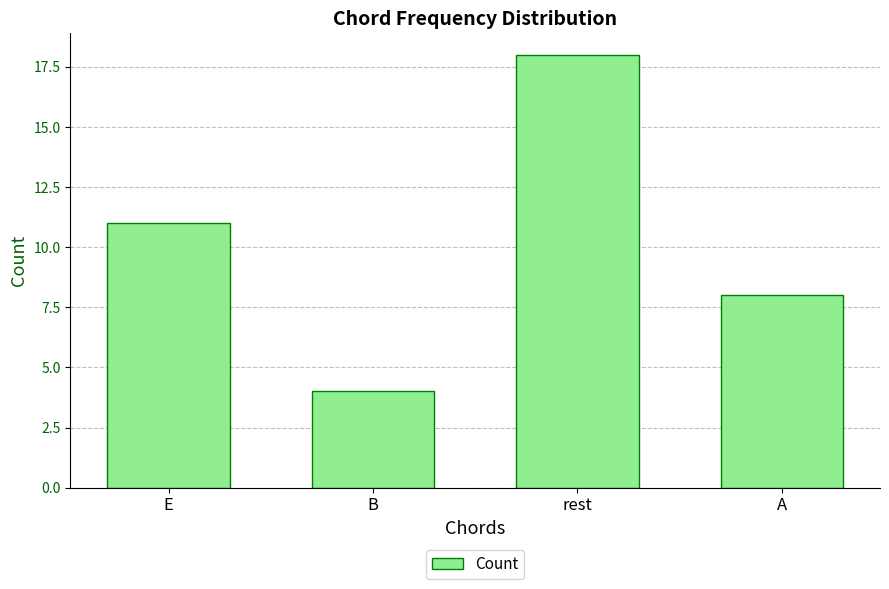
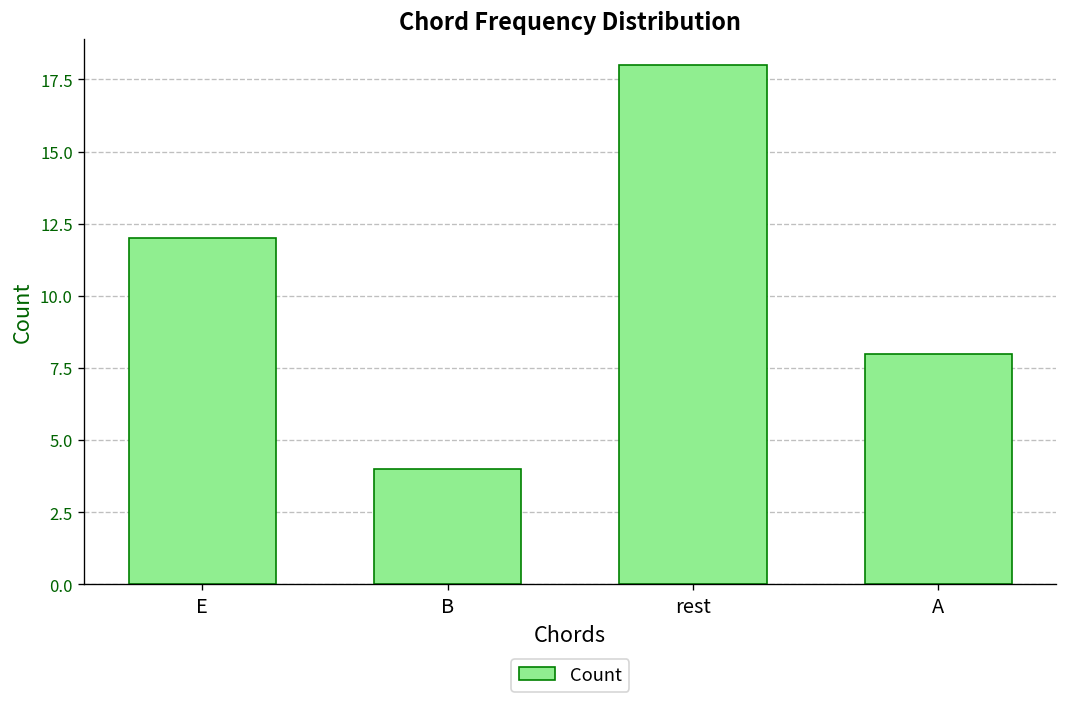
E: 11 -> 12
